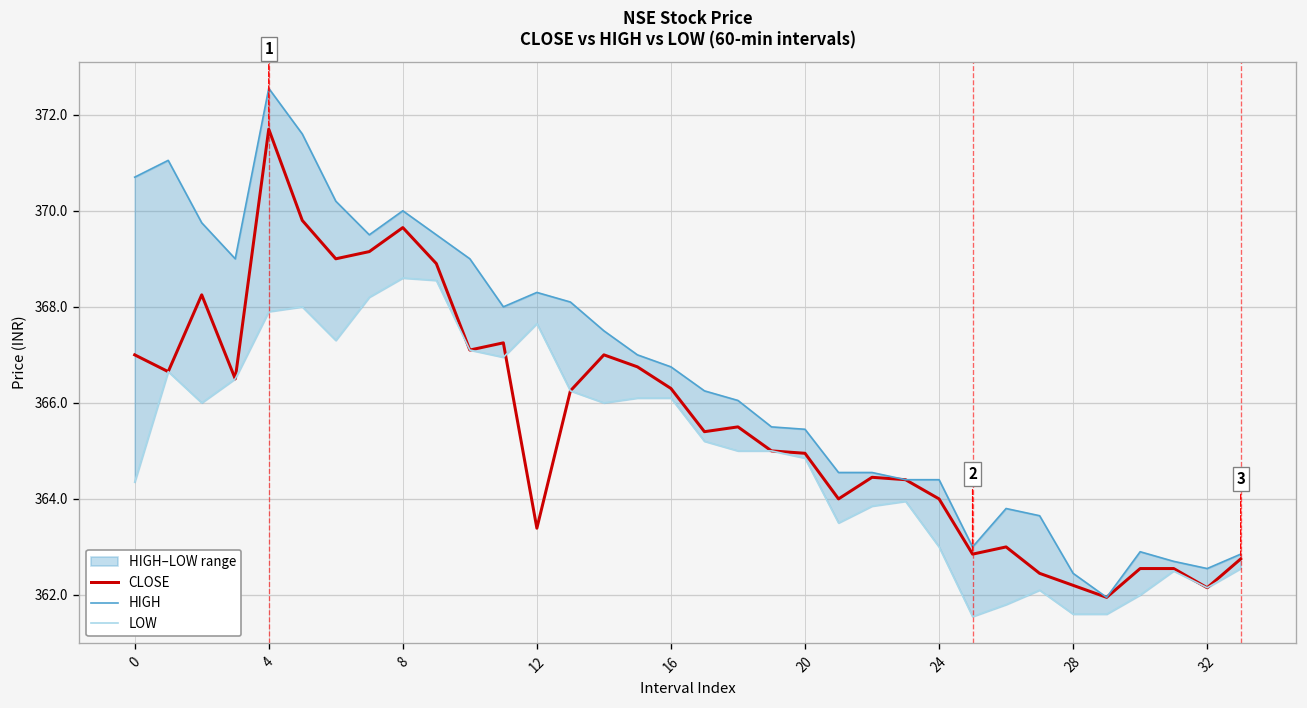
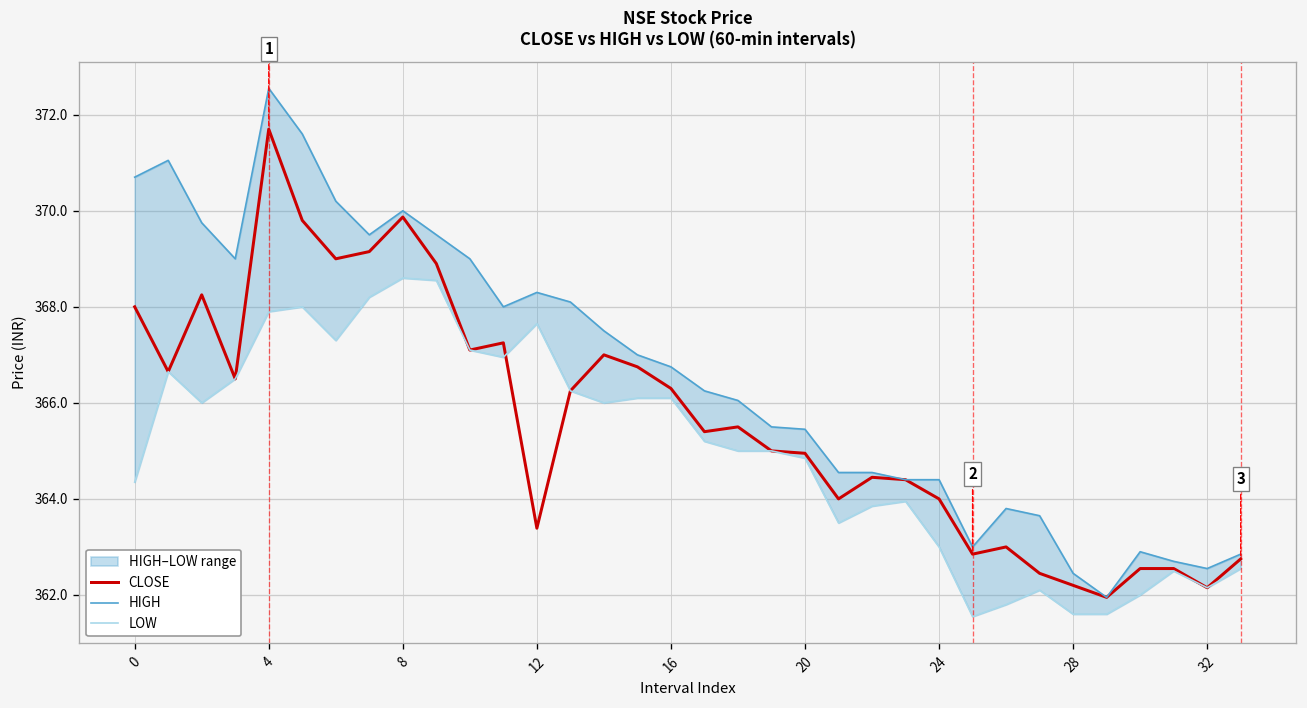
CLOSE, 0: 367 -> 368
CLOSE, 8: 369.7 -> 369.9
